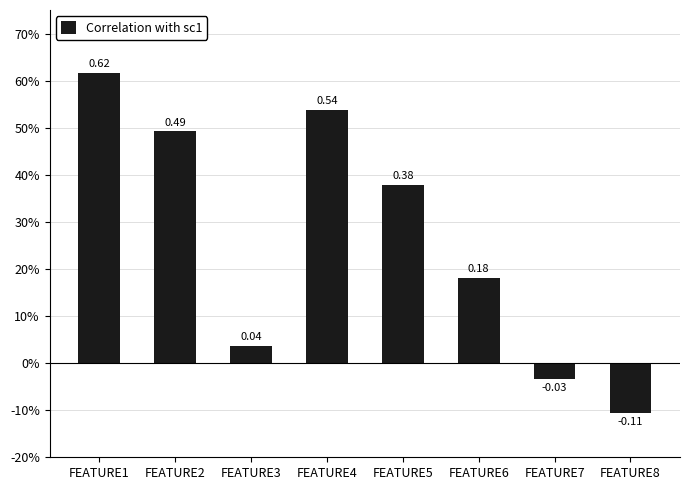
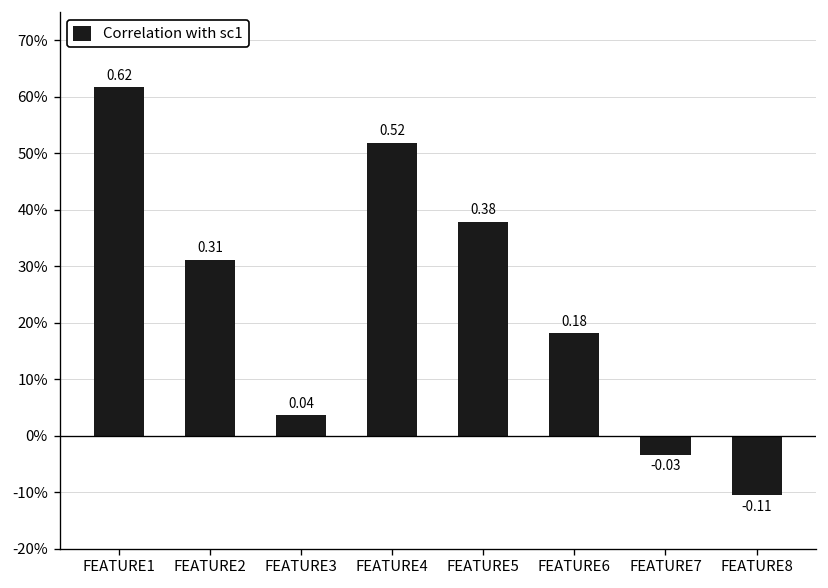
FEATURE2: 0.49 -> 0.31
FEATURE4: 0.54 -> 0.52
